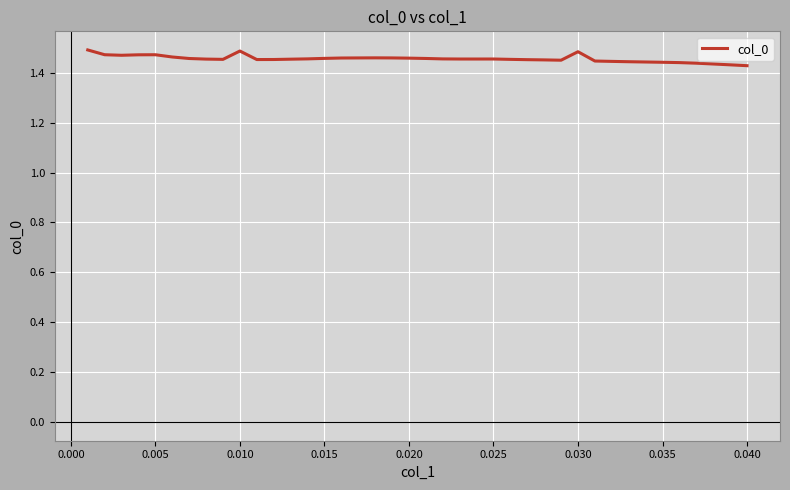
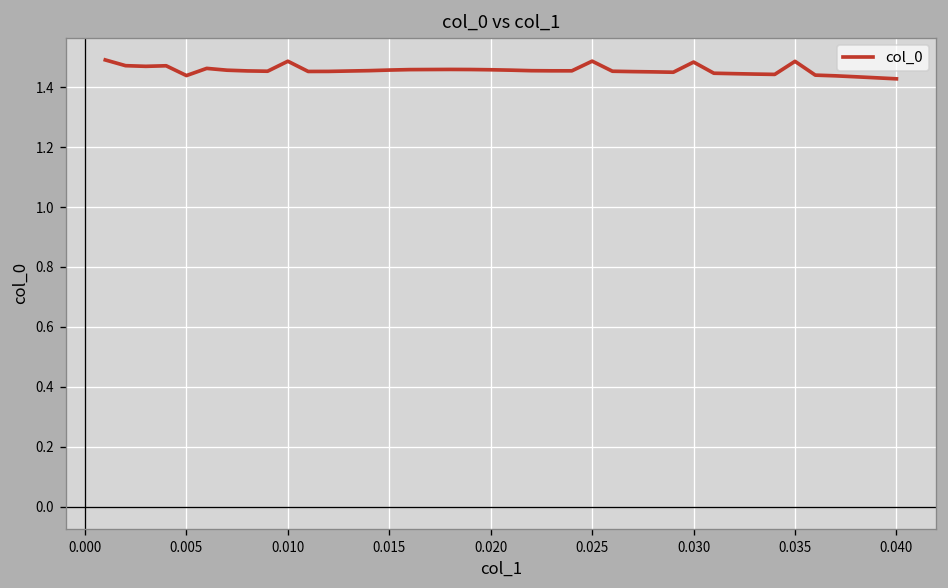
0.005: 1.47 -> 1.44
0.025: 1.46 -> 1.49
0.035: 1.44 -> 1.49
